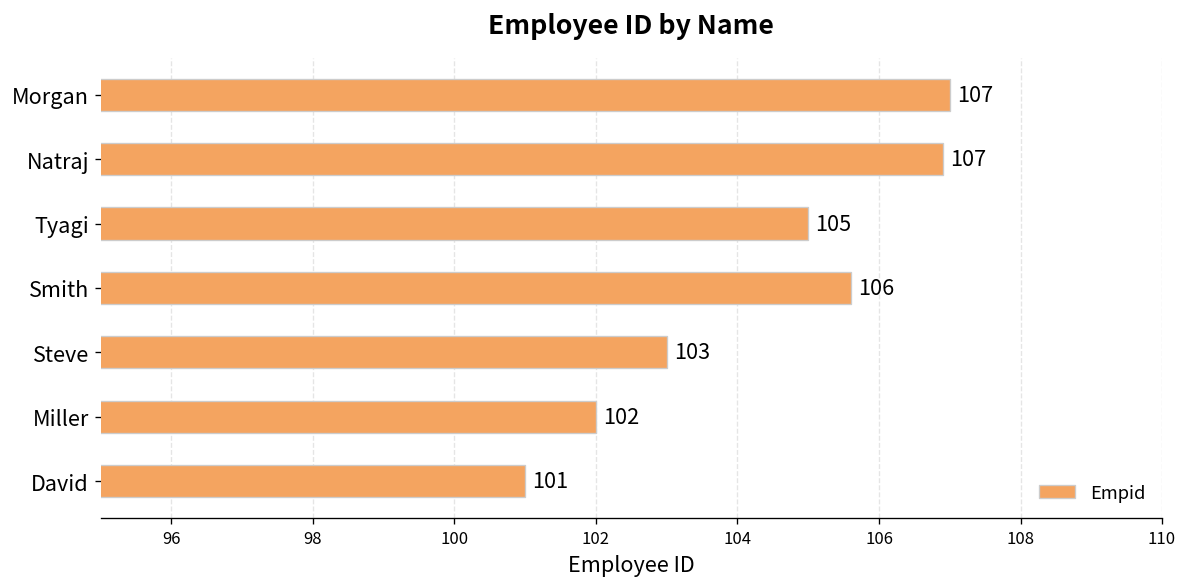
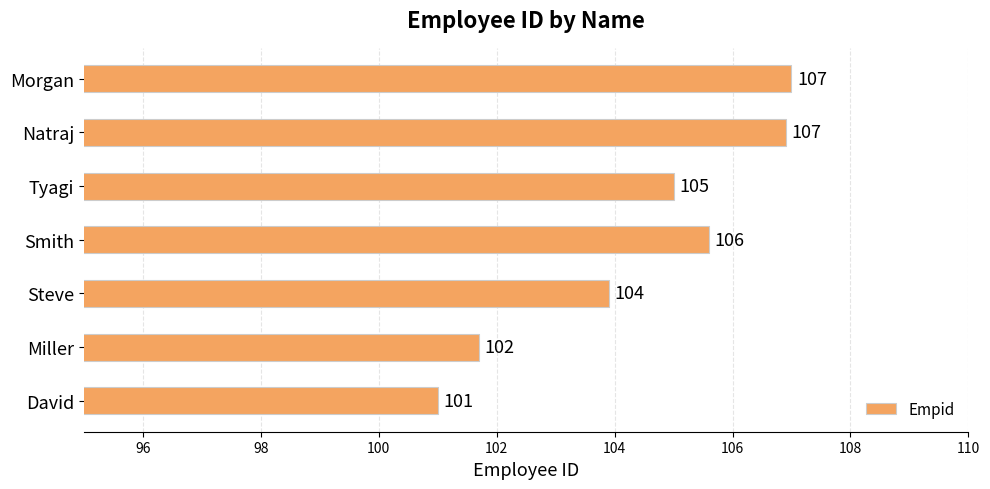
Steve: 103 -> 104
Miller: 102.0 -> 101.7
